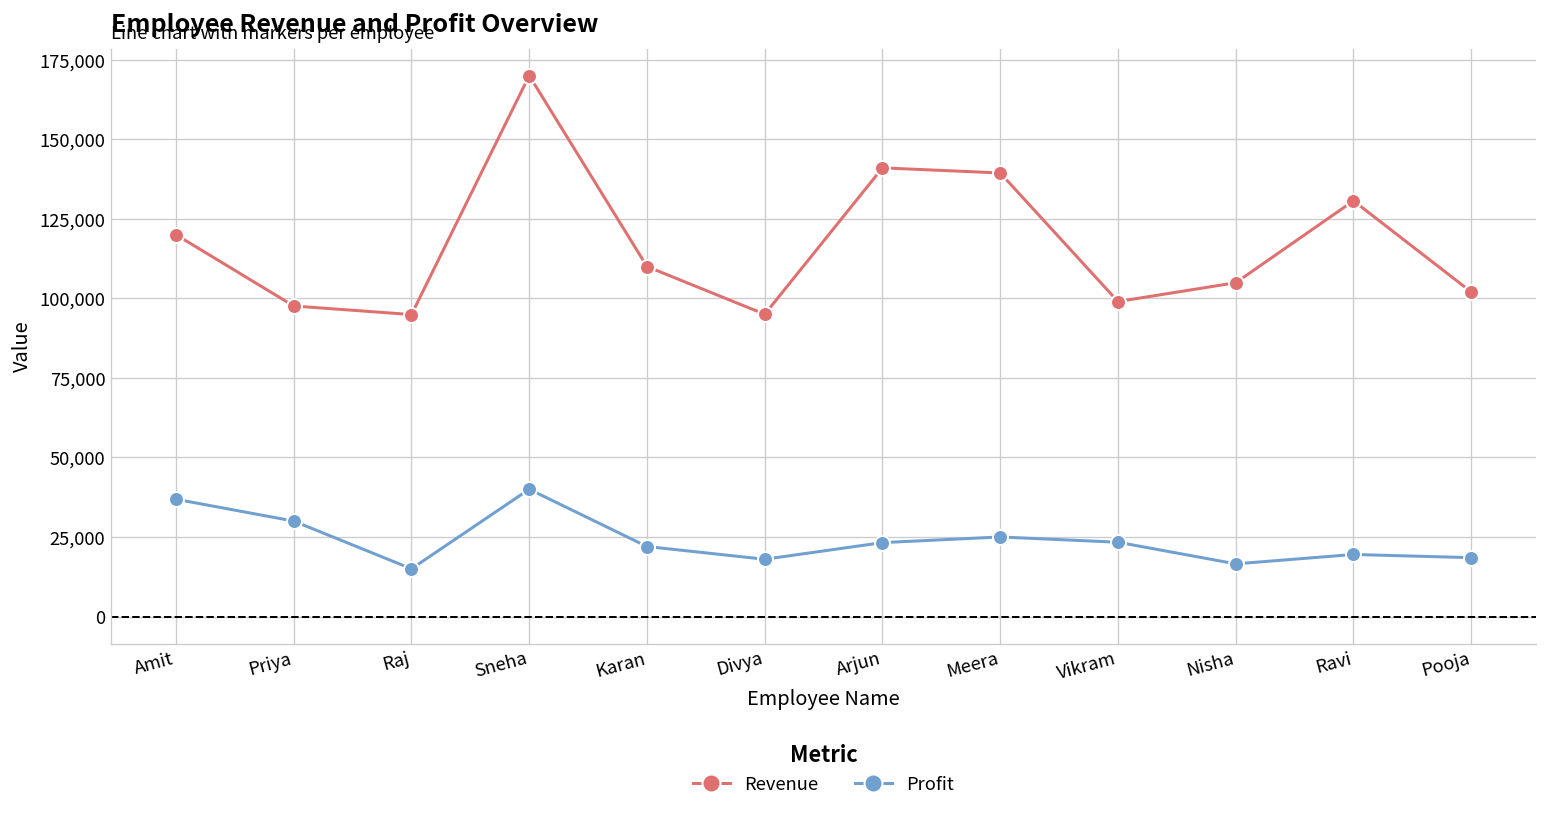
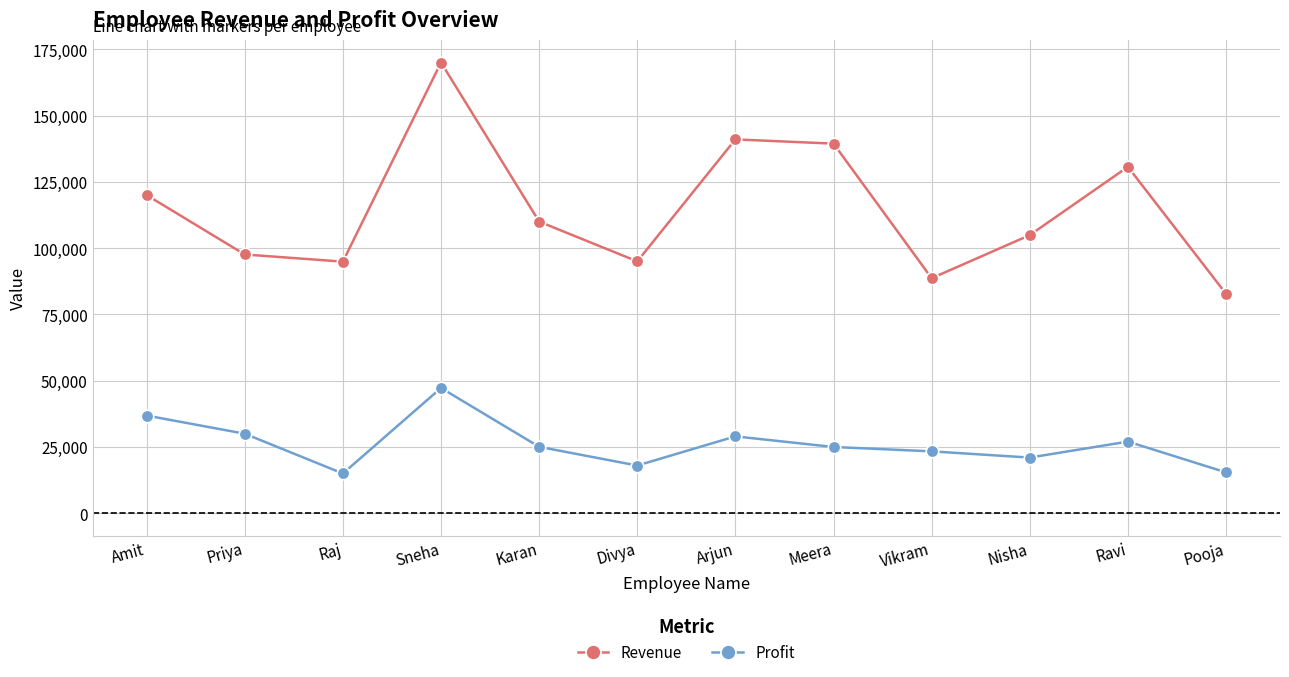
Profit, Sneha: 40,000 -> 47,000
Profit, Karan: 22,000 -> 25,000
Profit, Arjun: 23,000 -> 29,000
Revenue, Vikram: 99,000 -> 89,000
Profit, Nisha: 17,000 -> 21,000
Profit, Ravi: 20,000 -> 27,000
Revenue, Pooja: 102,000 -> 83,000
Profit, Pooja: 19,000 -> 15,000
